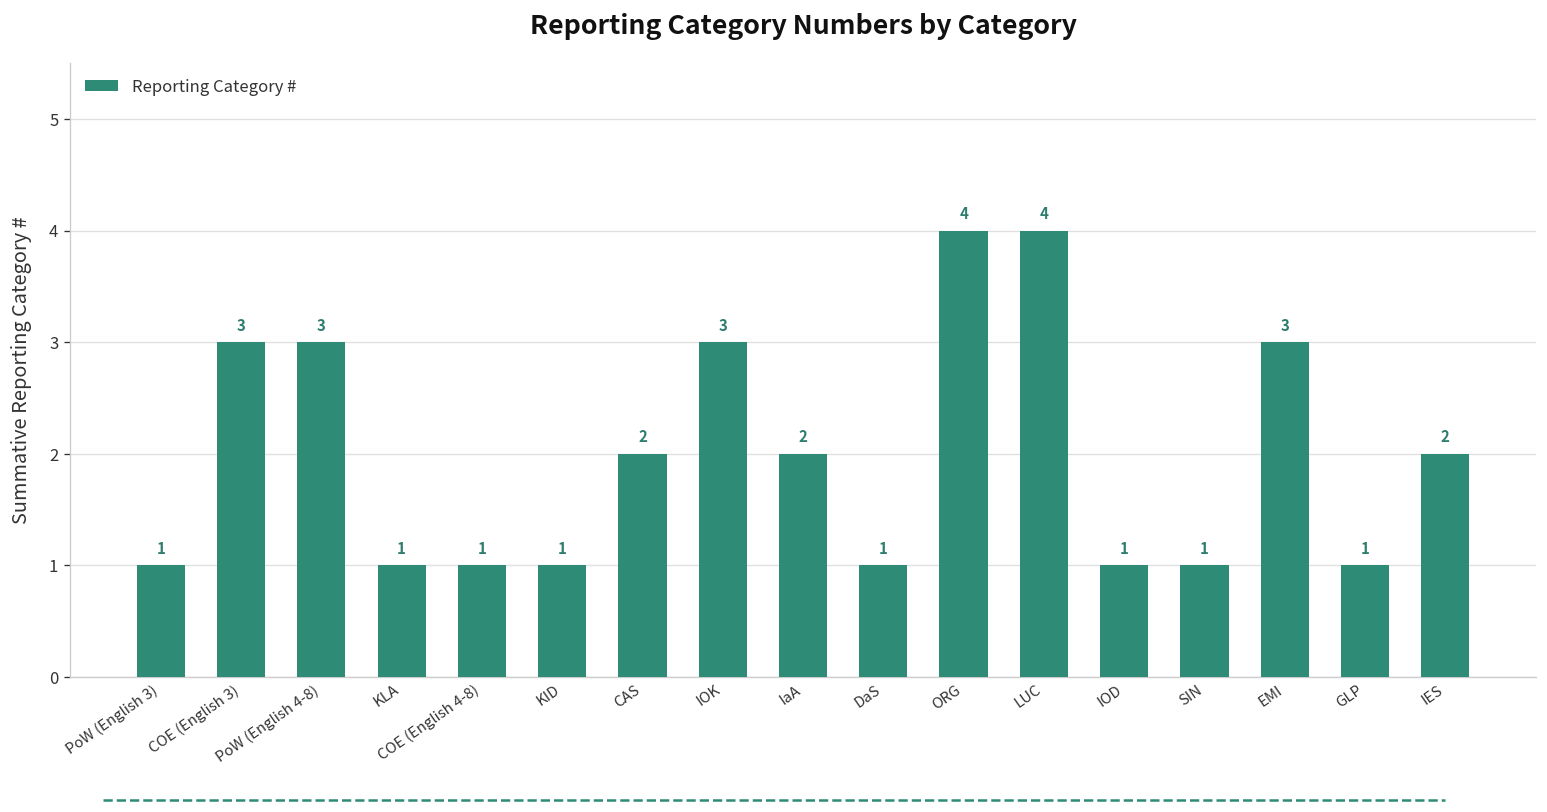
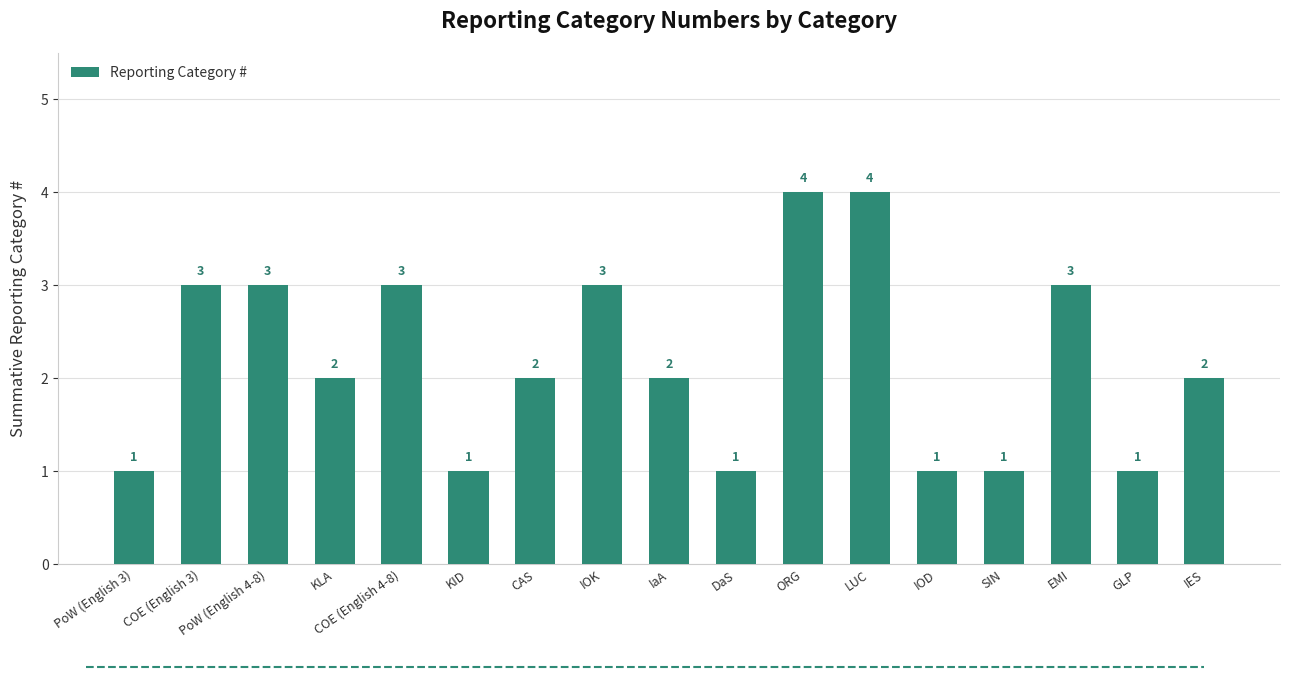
KLA: 1 -> 2
COE (English 4-8): 1 -> 3
